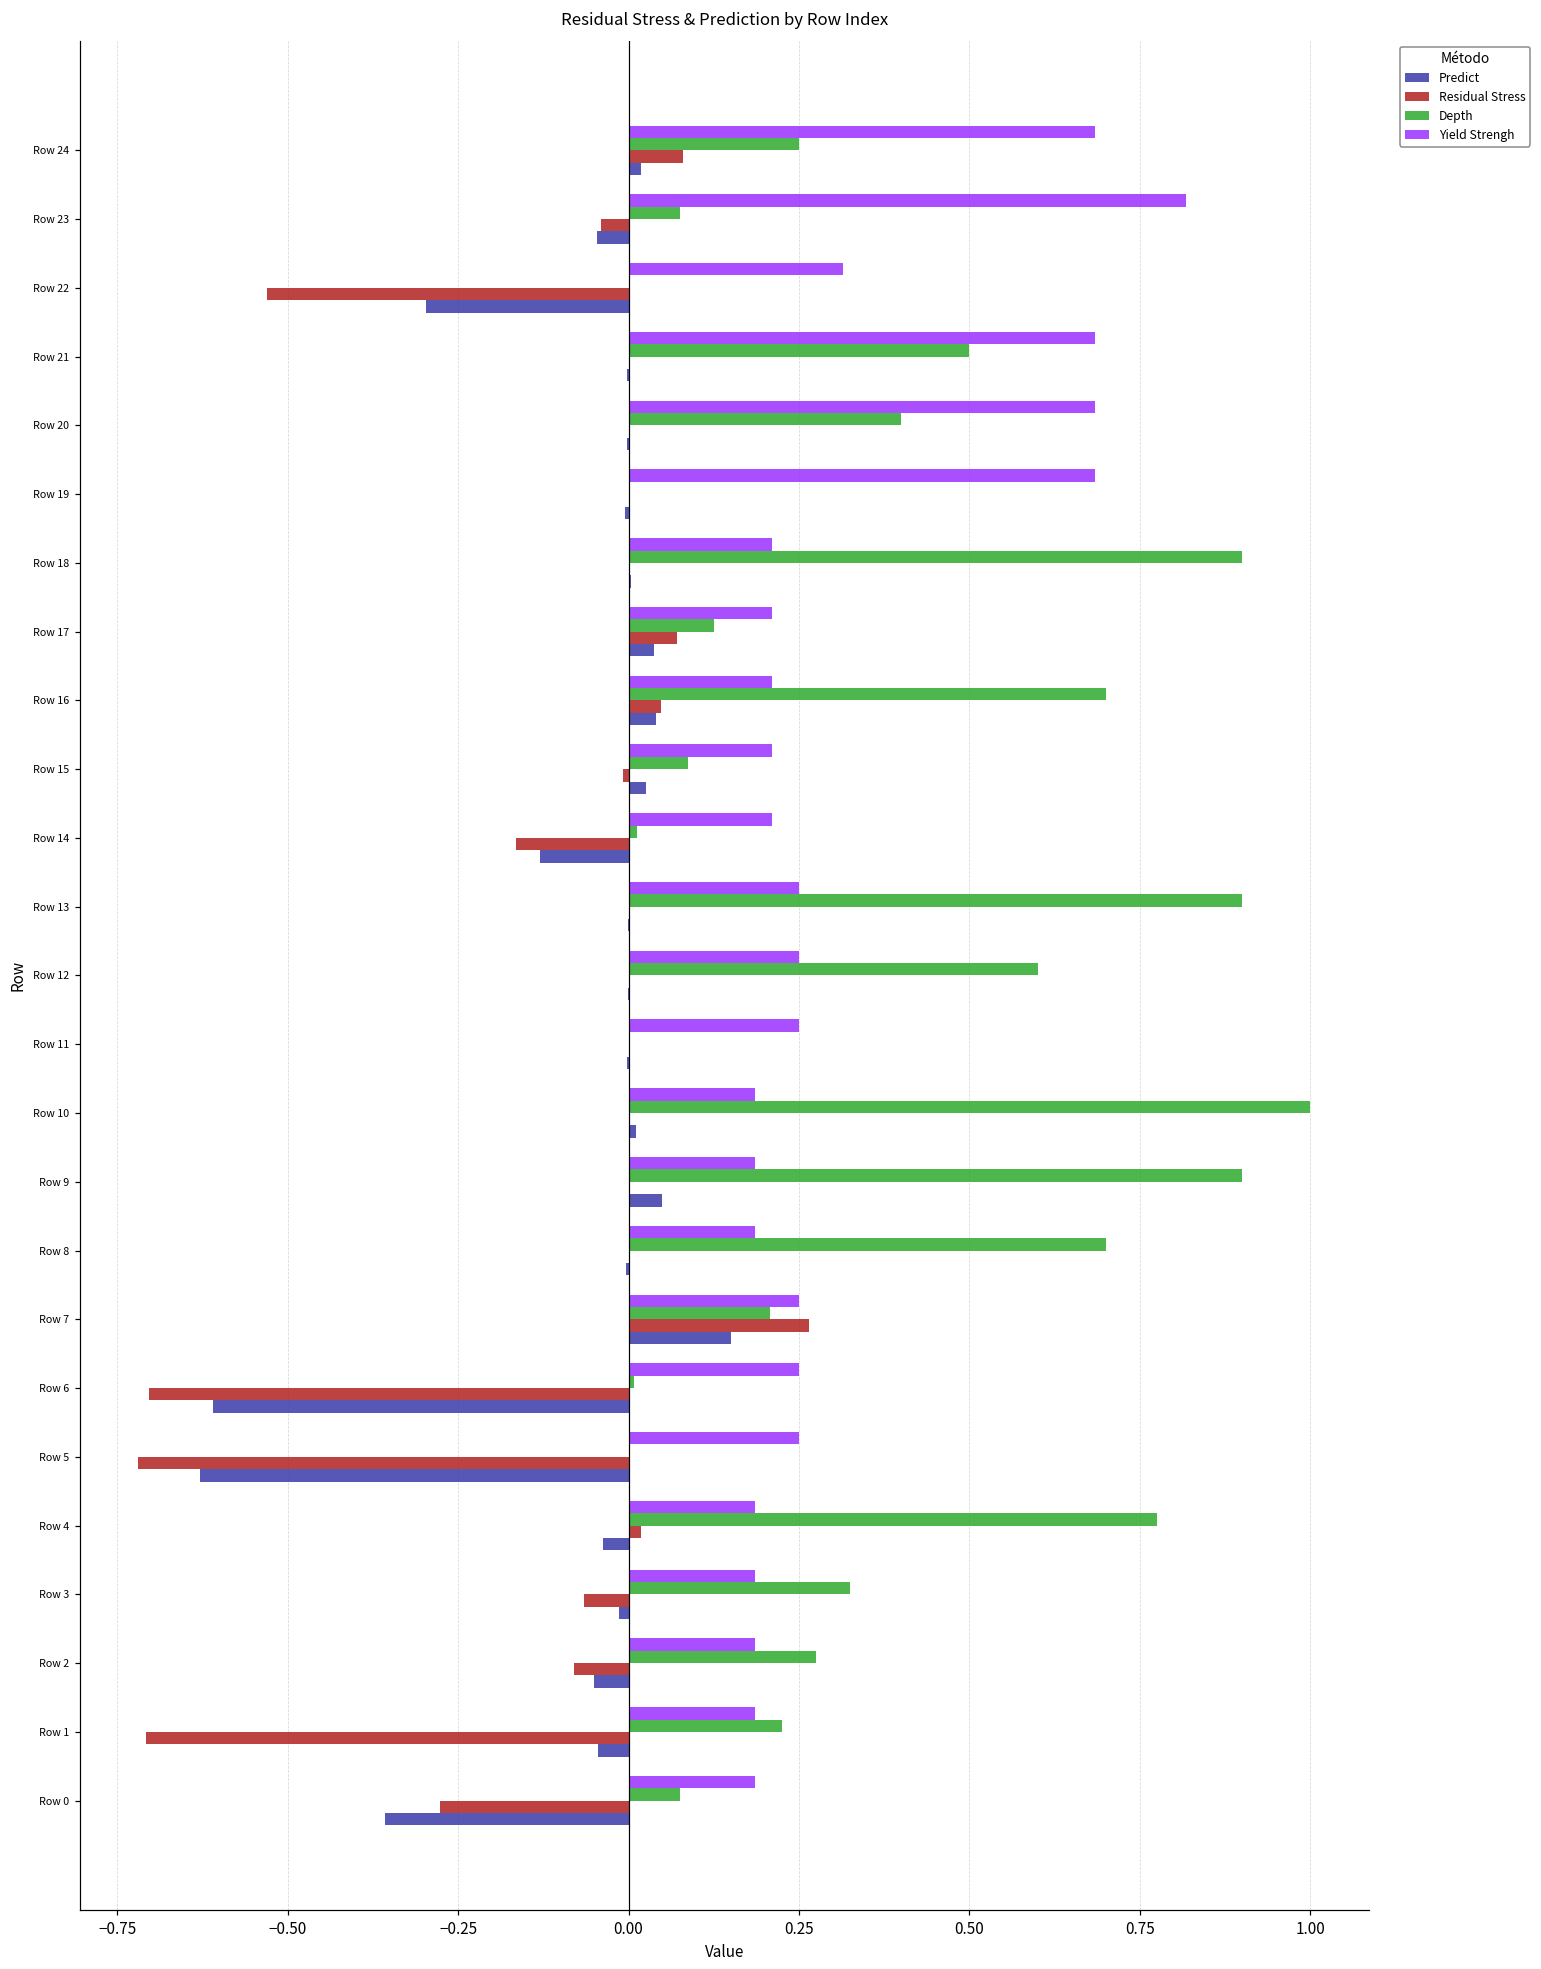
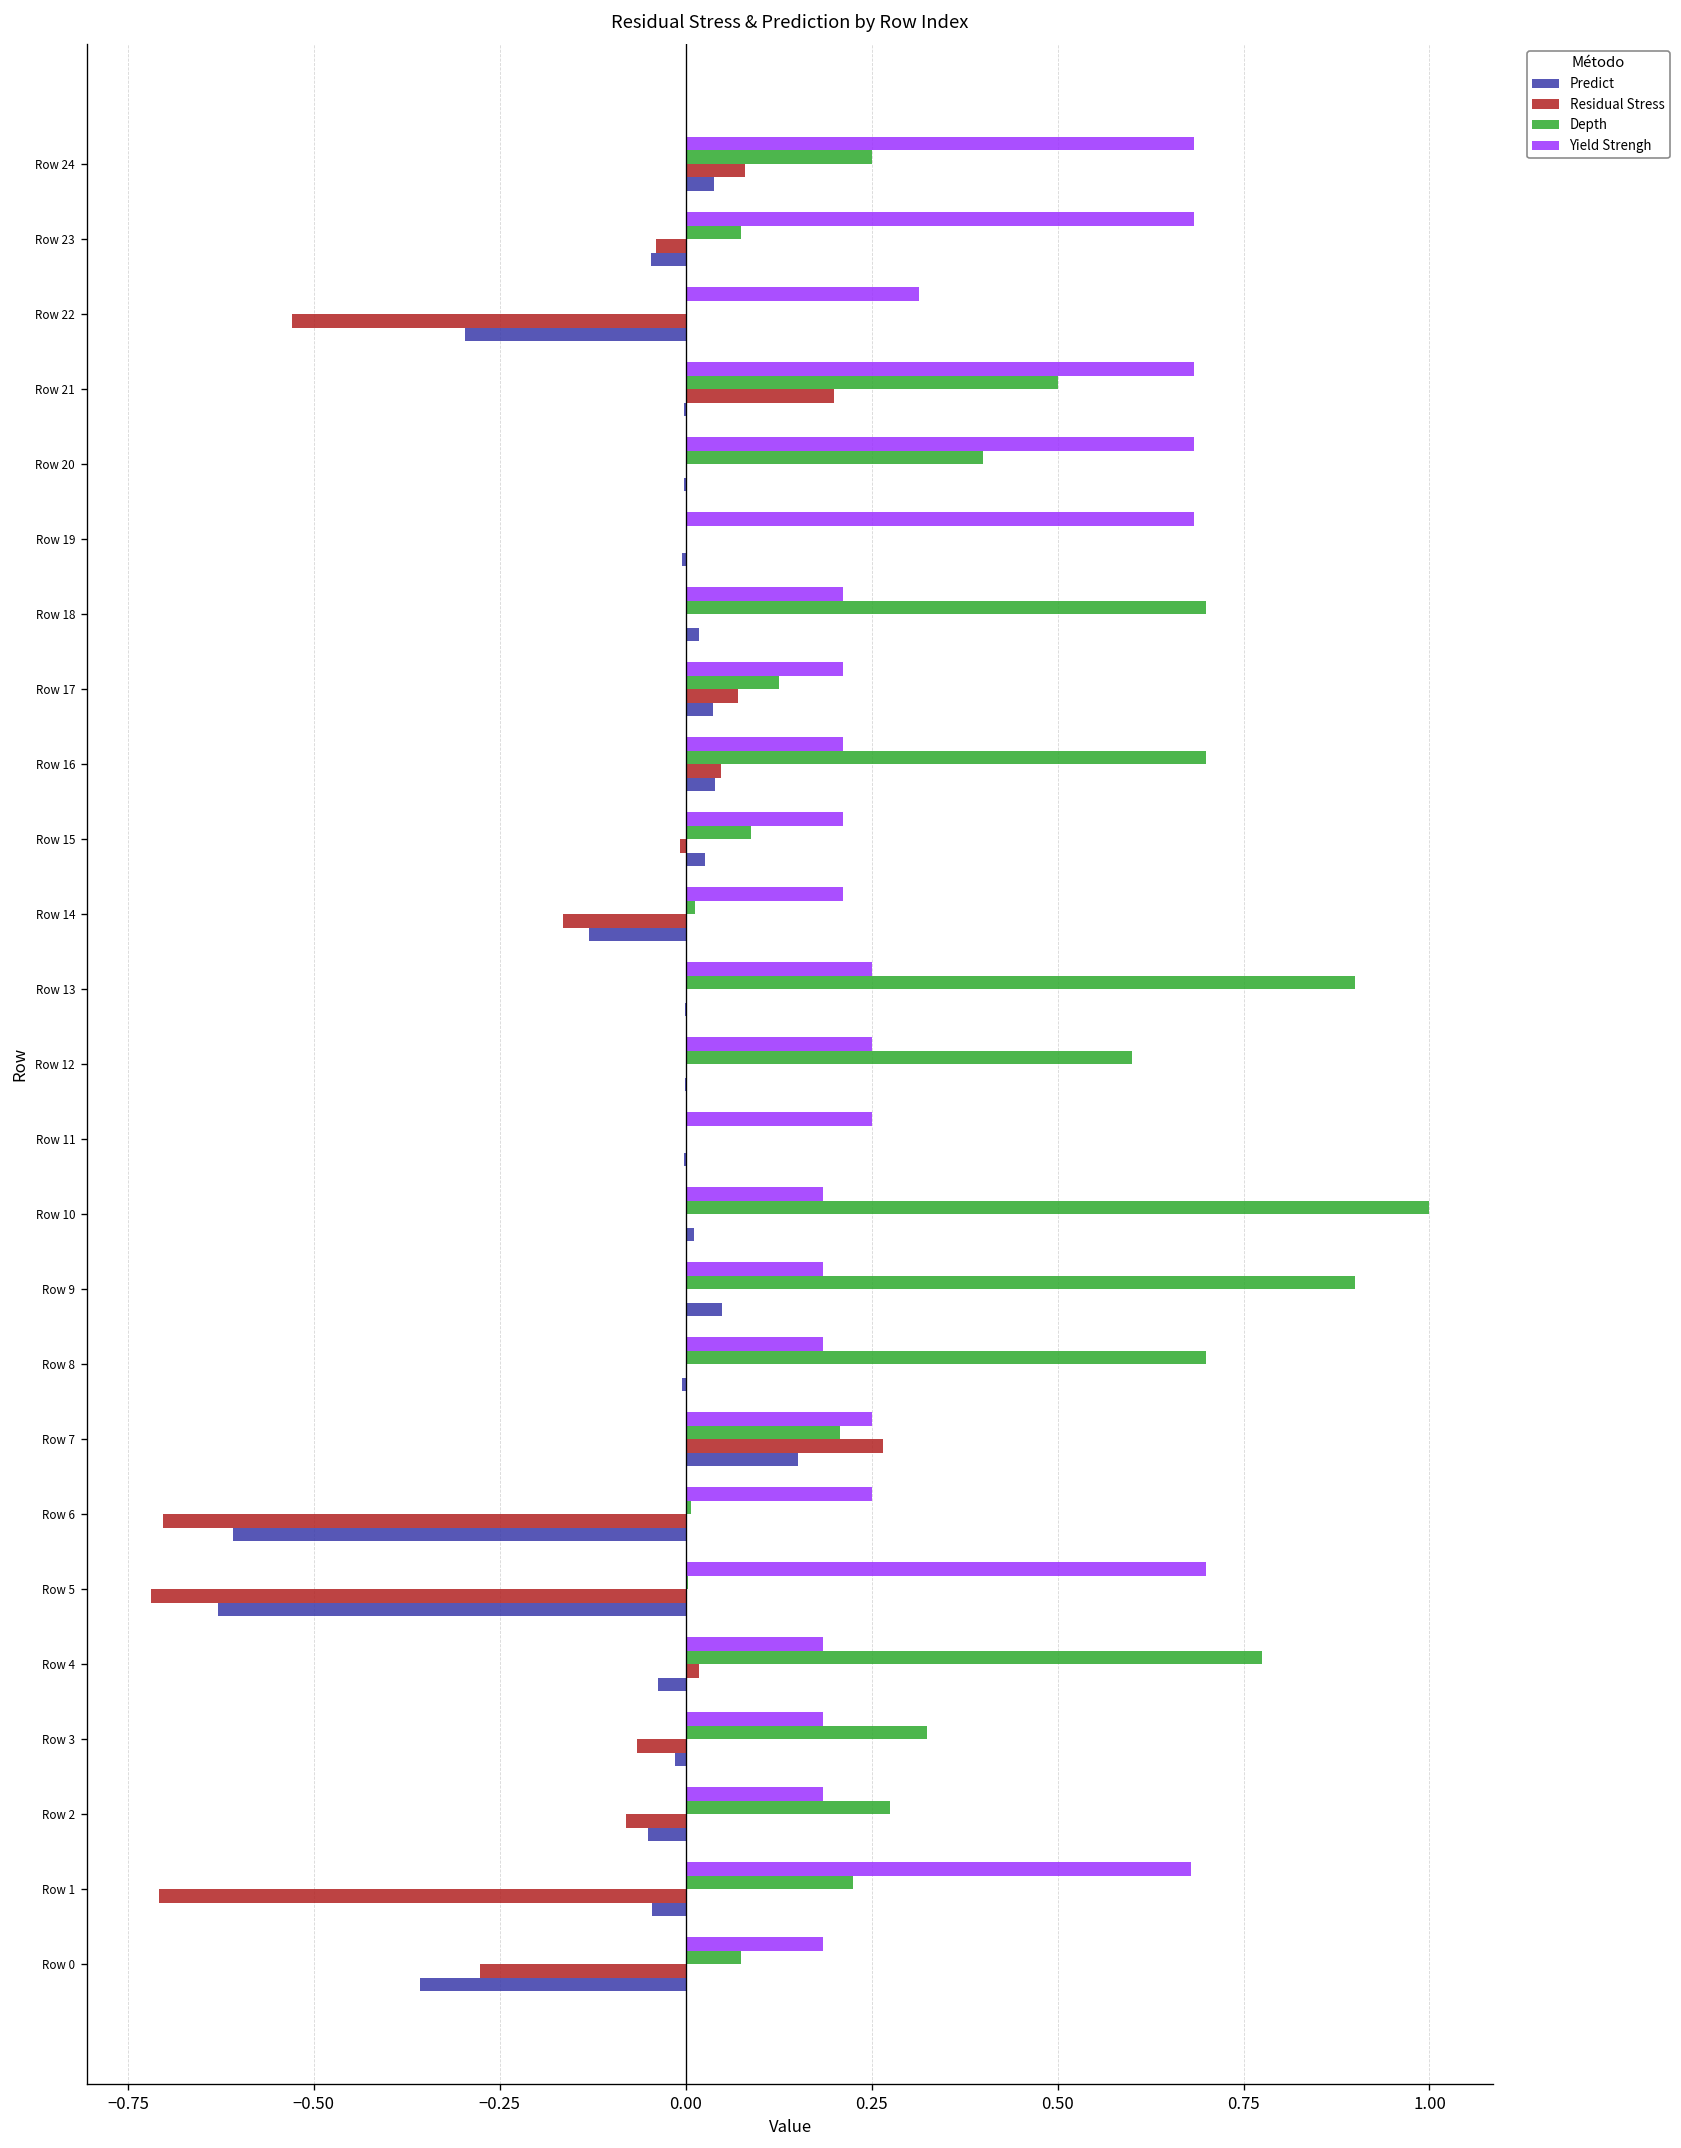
Predict, Row 24: 0.02 -> 0.04
Yield Strengh, Row 23: 0.82 -> 0.68
Residual Stress, Row 21: 0.0 -> 0.2
Depth, Row 18: 0.9 -> 0.7
Predict, Row 18: 0.00 -> 0.02
Yield Strengh, Row 5: 0.25 -> 0.70
Yield Strengh, Row 1: 0.19 -> 0.68
